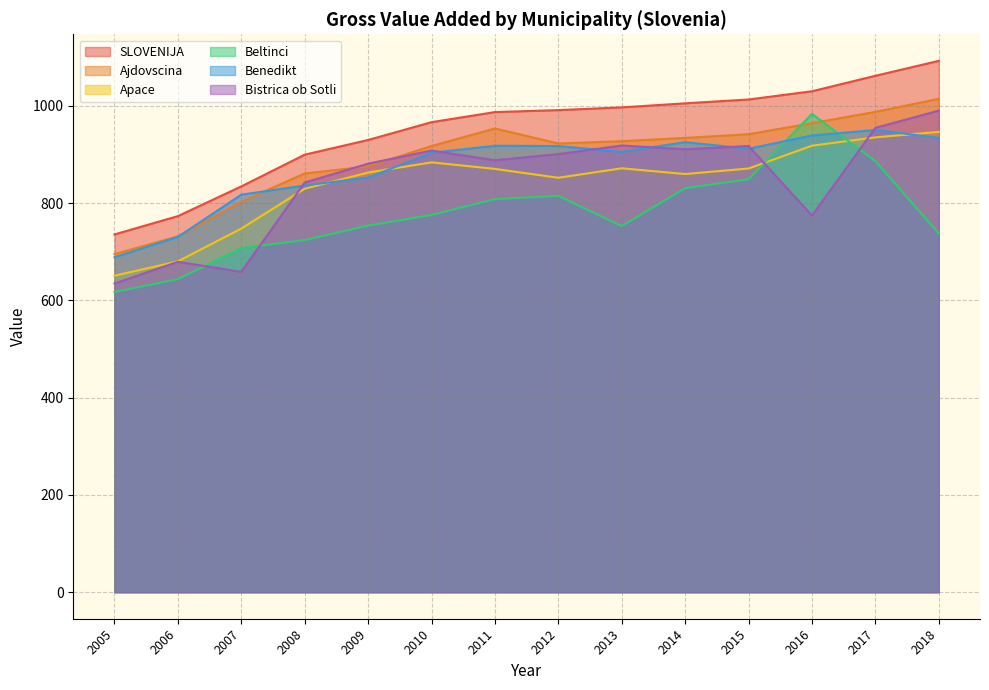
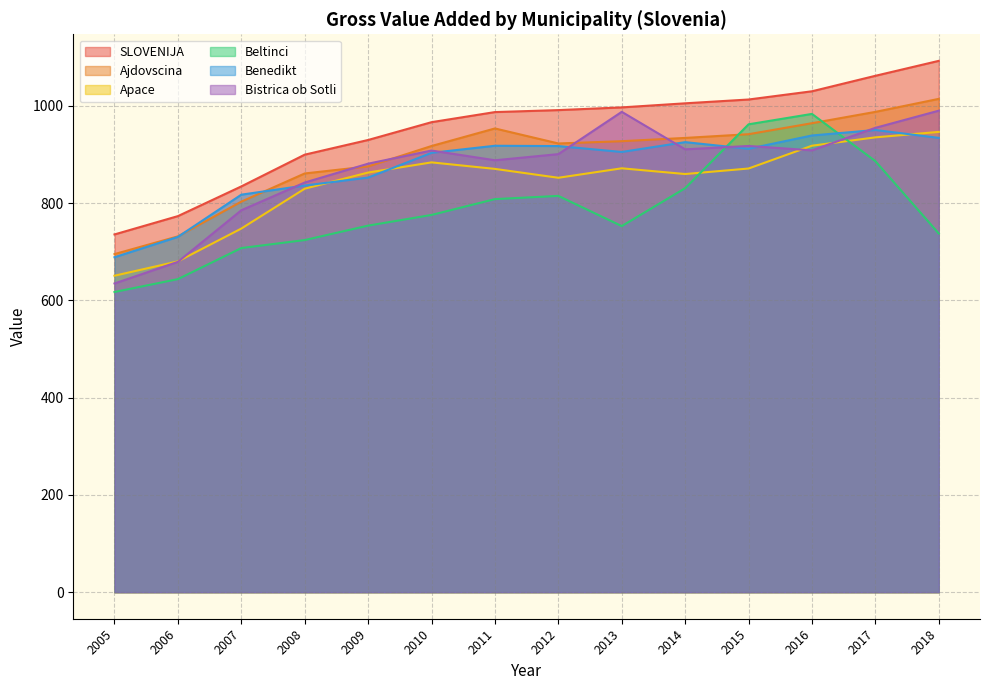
Bistrica ob Sotli, 2007: 660 -> 790
Bistrica ob Sotli, 2013: 920 -> 990
Beltinci, 2015: 850 -> 960
Bistrica ob Sotli, 2016: 770 -> 910
